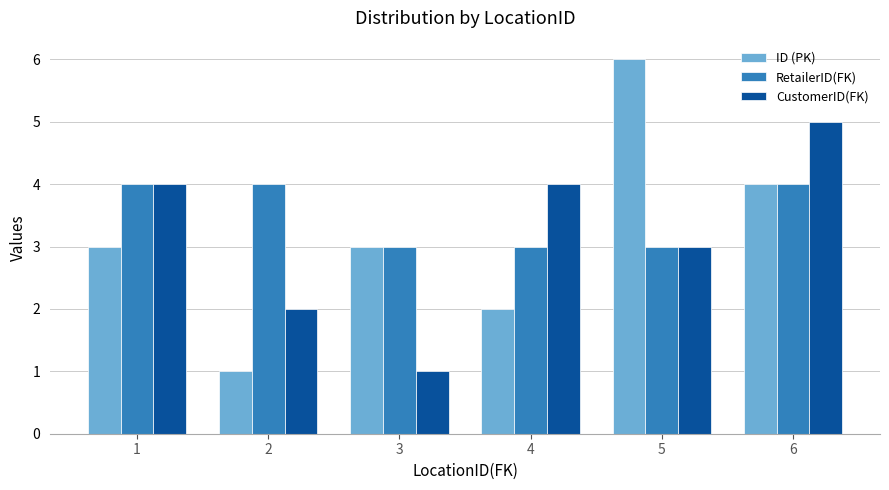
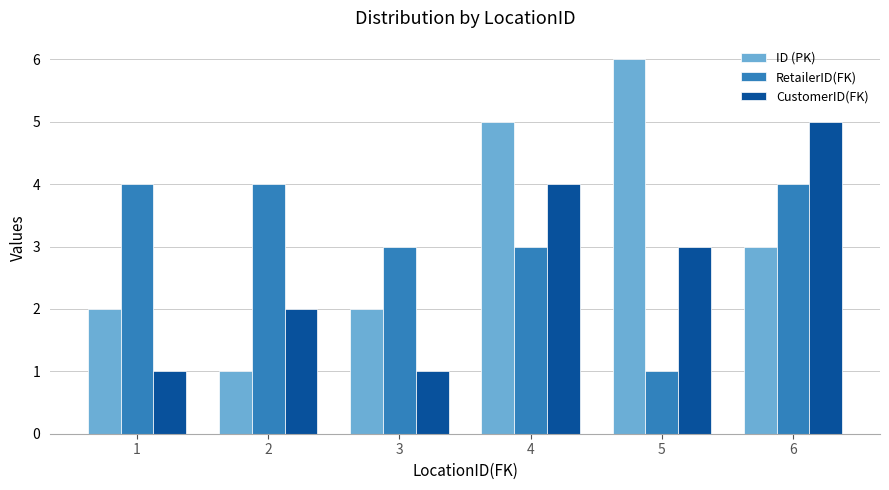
ID (PK), 1: 3 -> 2
CustomerID(FK), 1: 4 -> 1
ID (PK), 3: 3 -> 2
ID (PK), 4: 2 -> 5
RetailerID(FK), 5: 3 -> 1
ID (PK), 6: 4 -> 3
